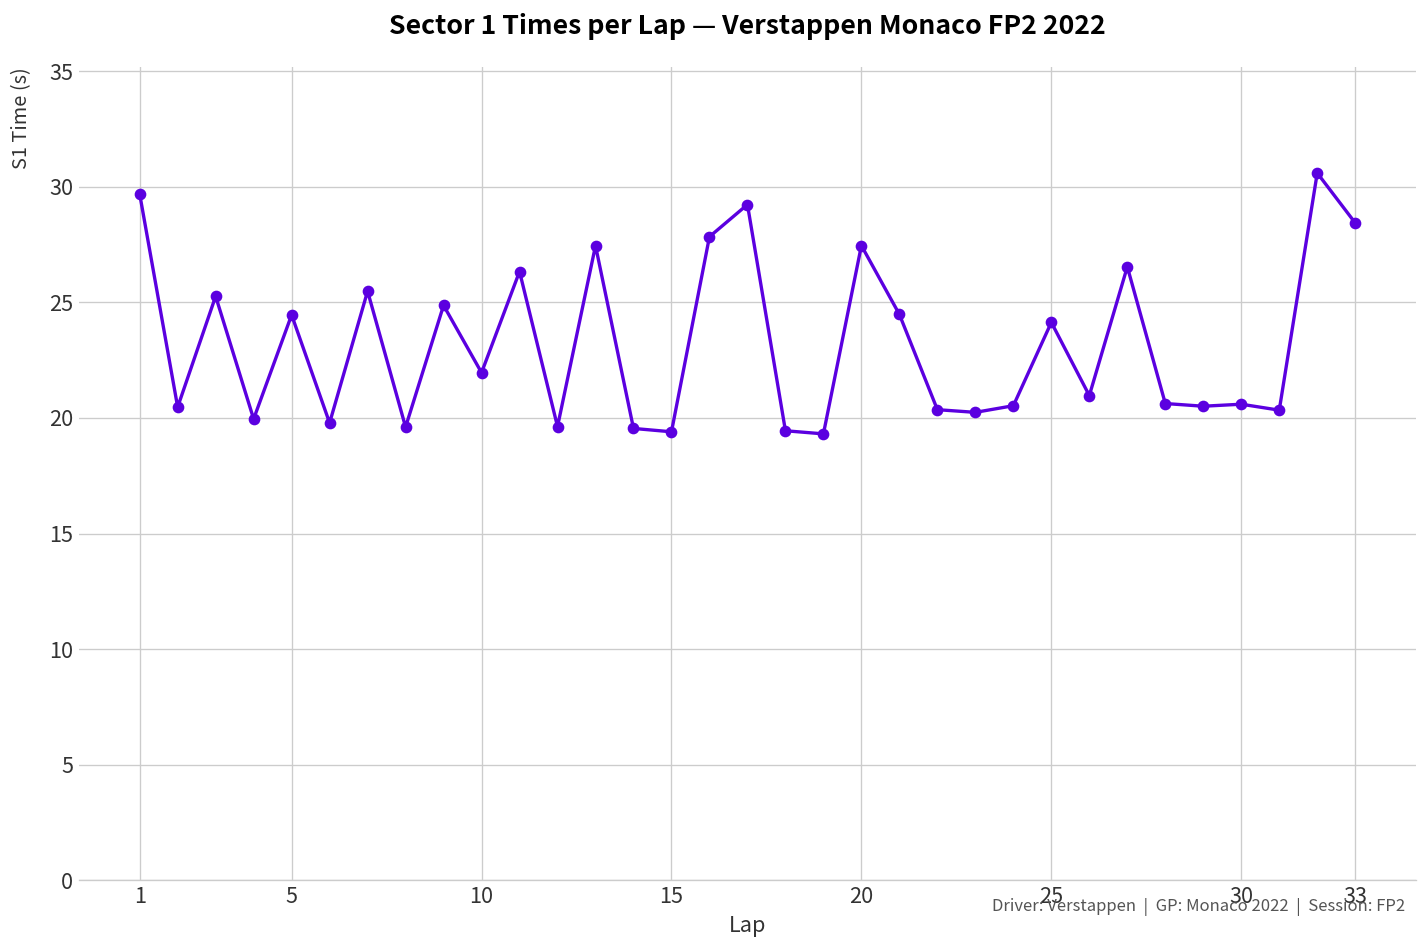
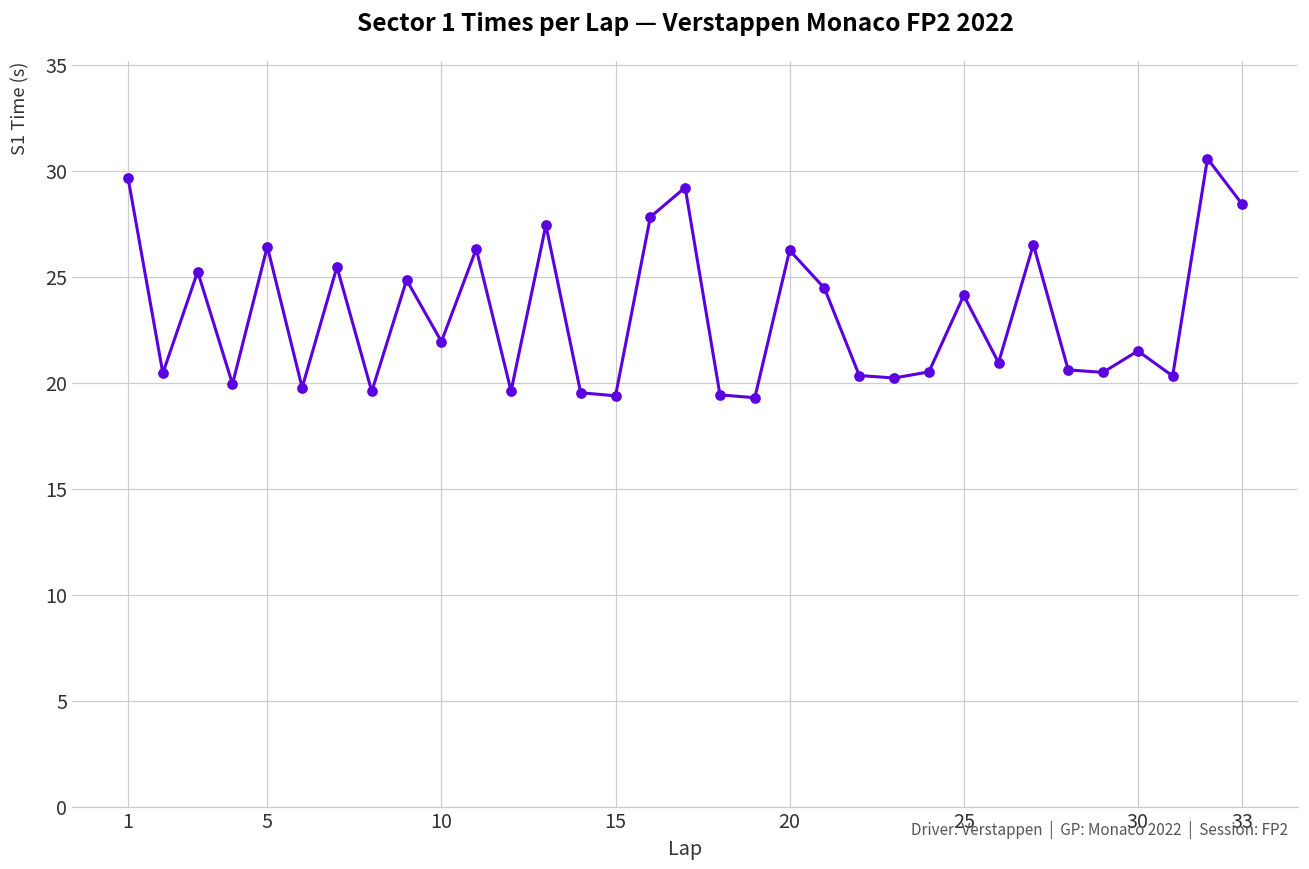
5: 24.5 -> 26.4
20: 27.5 -> 26.3
30: 20.6 -> 21.5
